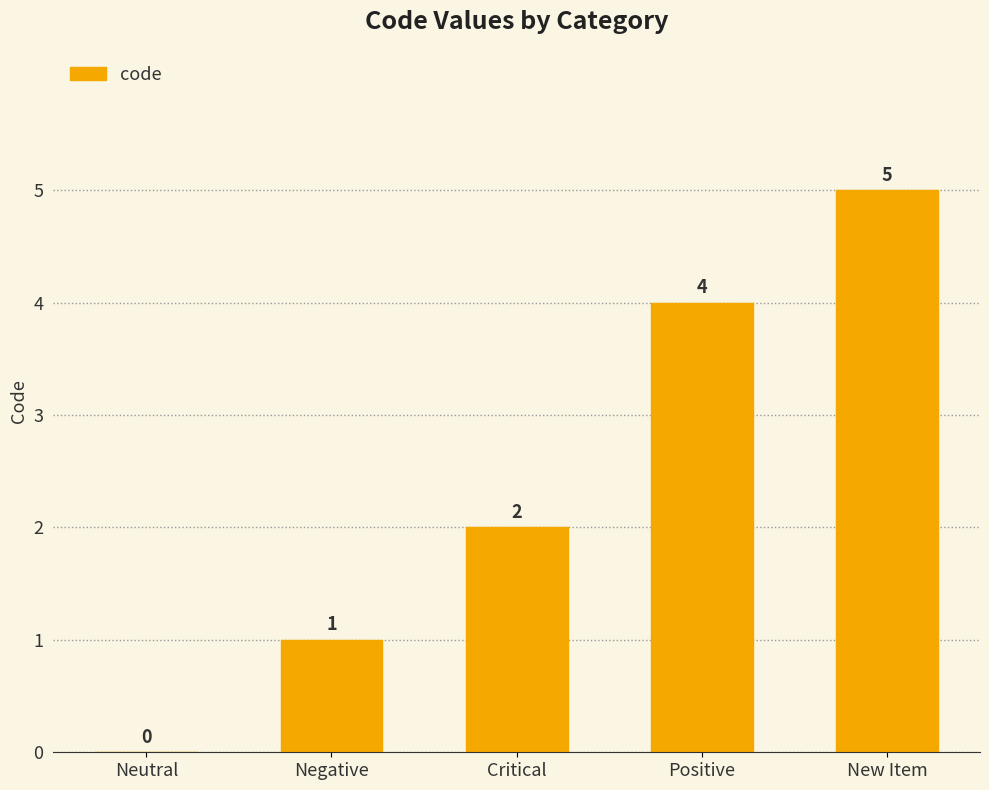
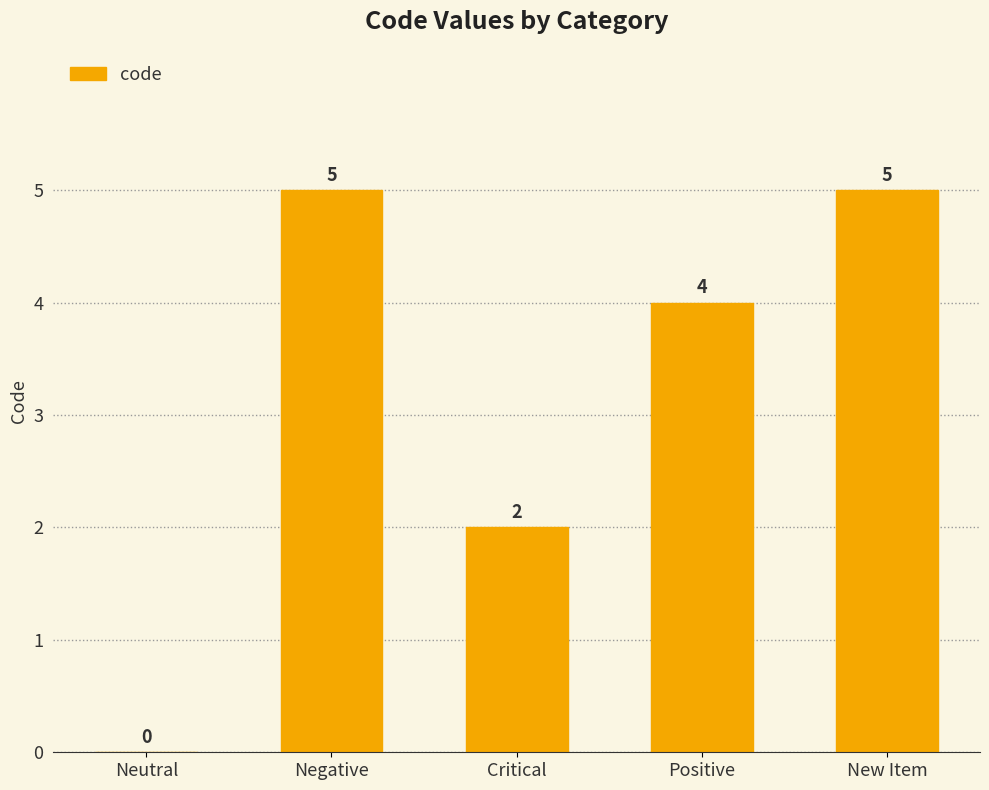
Negative: 1 -> 5
